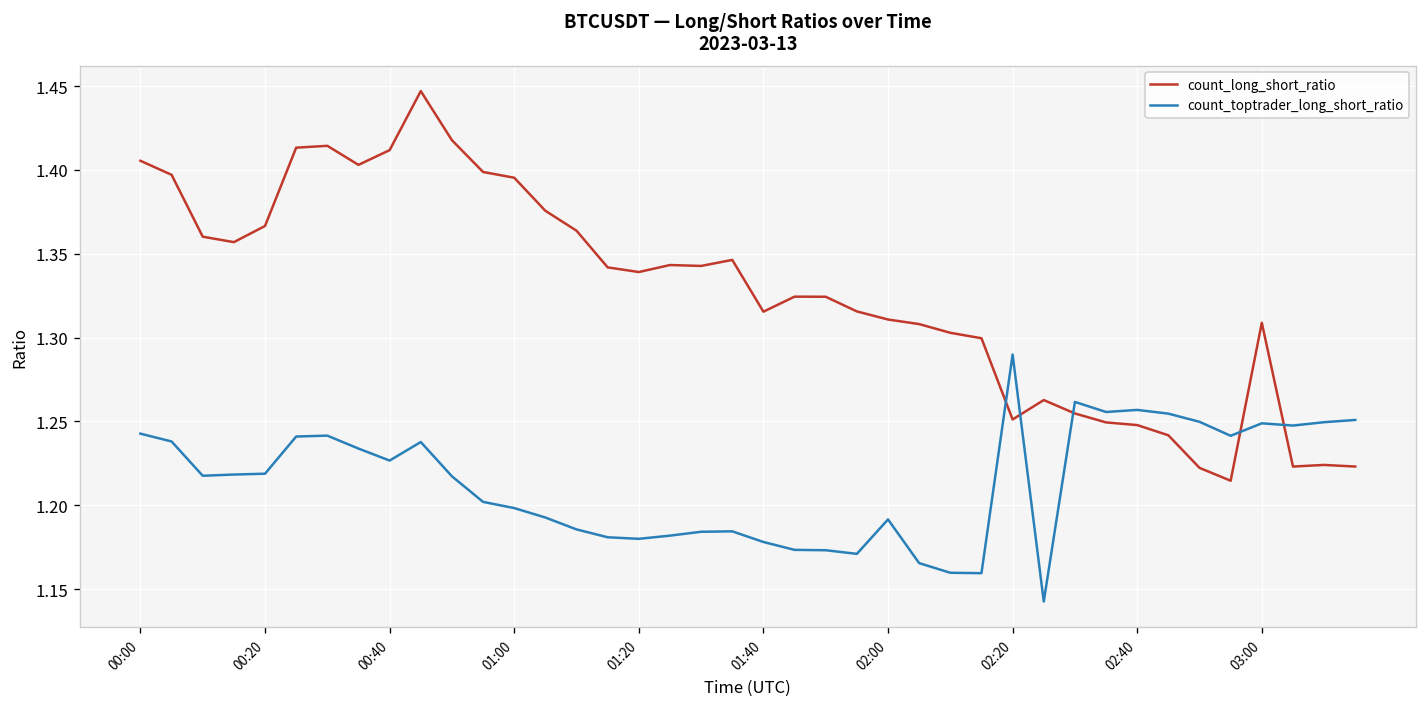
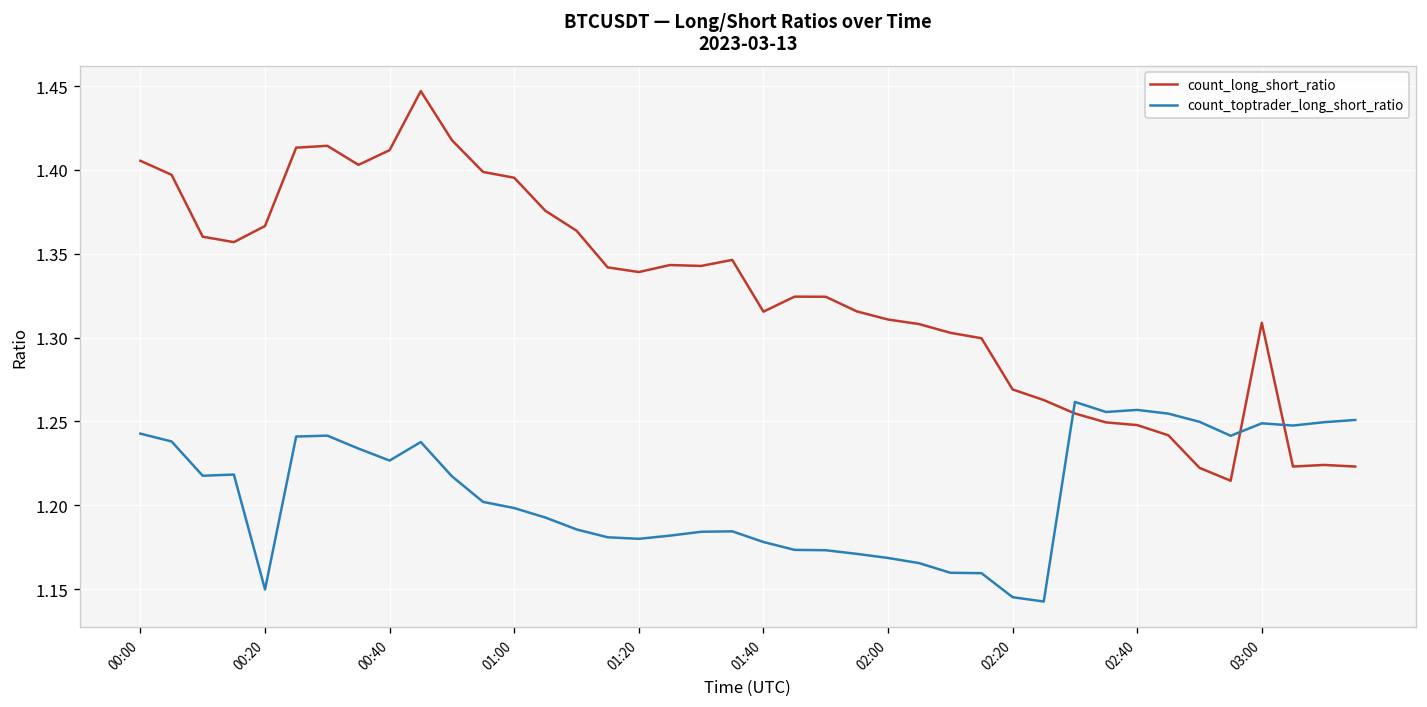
count_toptrader_long_short_ratio, 00:20: 1.219 -> 1.150
count_toptrader_long_short_ratio, 02:00: 1.192 -> 1.169
count_long_short_ratio, 02:20: 1.251 -> 1.269
count_toptrader_long_short_ratio, 02:20: 1.290 -> 1.145
